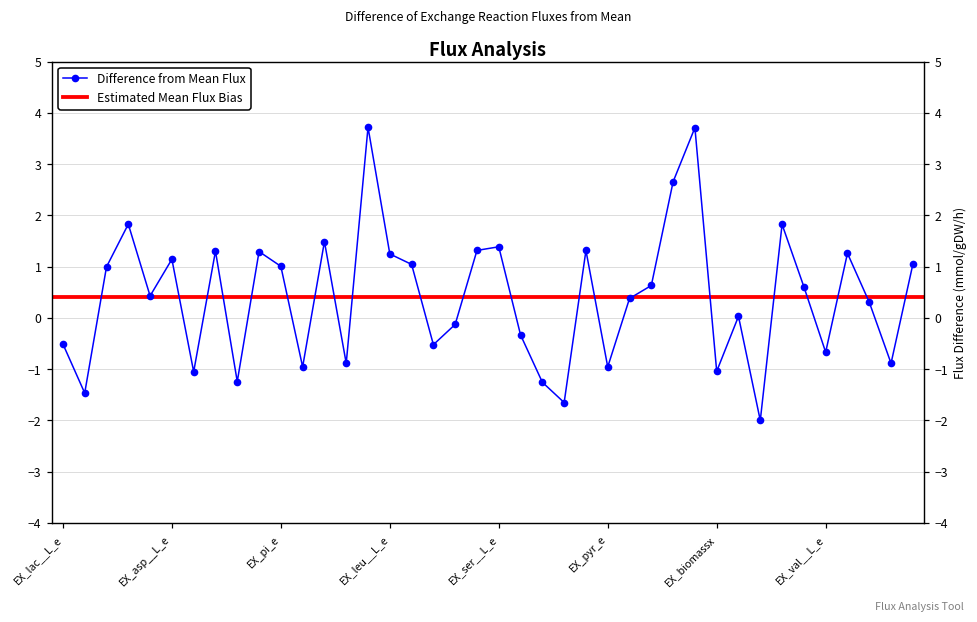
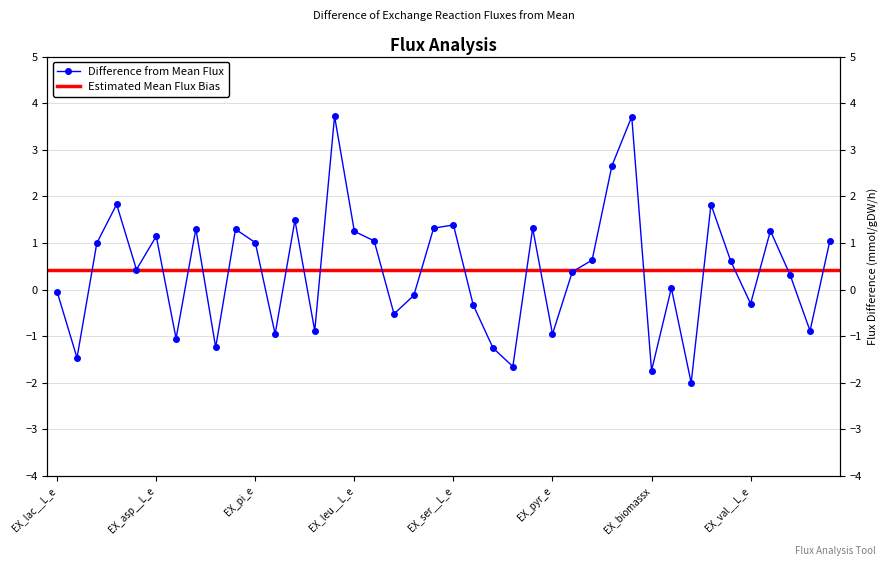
EX_lac__L_e: -0.5 -> -0.1
EX_biomassx: -1.0 -> -1.7
EX_val__L_e: -0.7 -> -0.3
